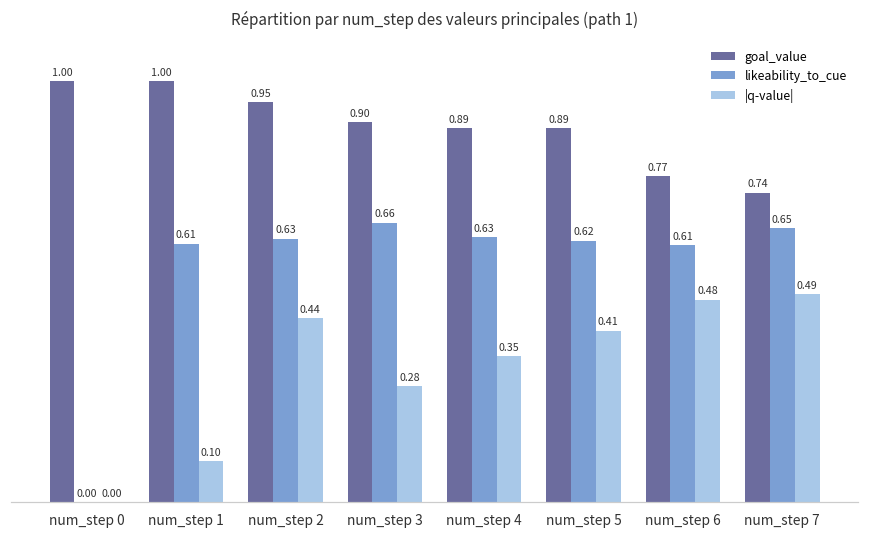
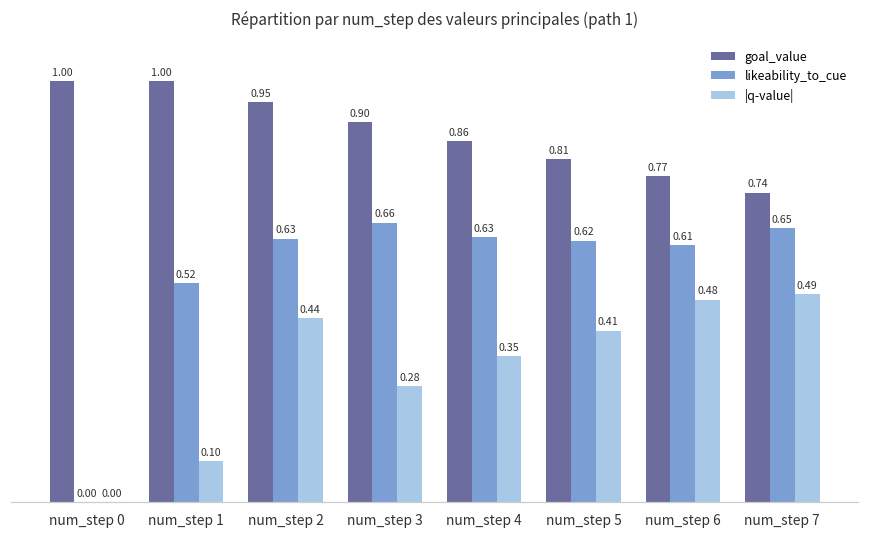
likeability_to_cue, num_step 1: 0.61 -> 0.52
goal_value, num_step 4: 0.89 -> 0.86
goal_value, num_step 5: 0.89 -> 0.81
